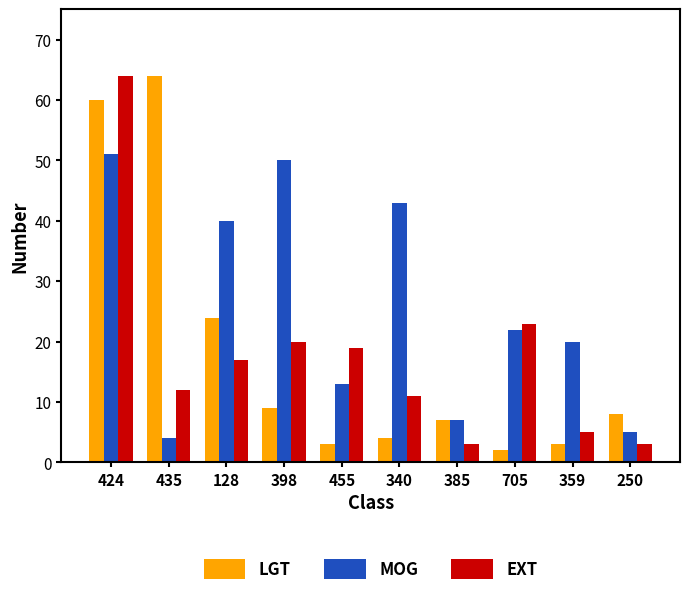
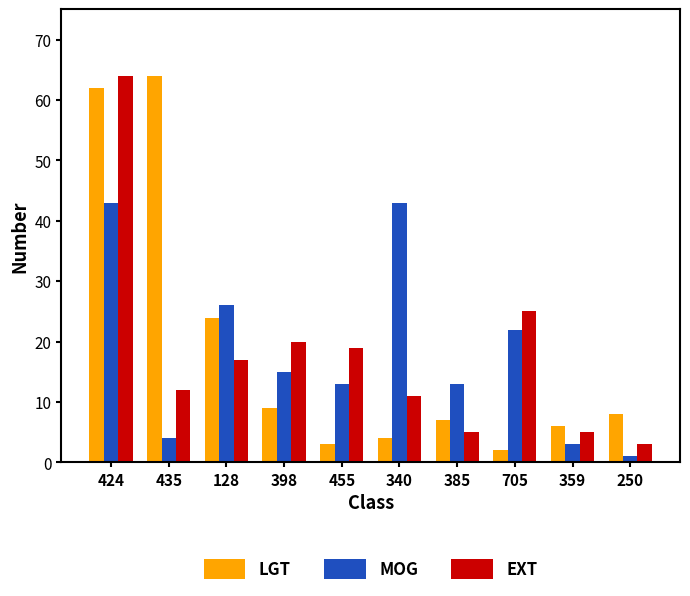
LGT, 424: 60 -> 62
MOG, 424: 51 -> 43
MOG, 128: 40 -> 26
MOG, 398: 50 -> 15
MOG, 385: 7 -> 13
EXT, 385: 3 -> 5
EXT, 705: 23 -> 25
LGT, 359: 3 -> 6
MOG, 359: 20 -> 3
MOG, 250: 5 -> 1
